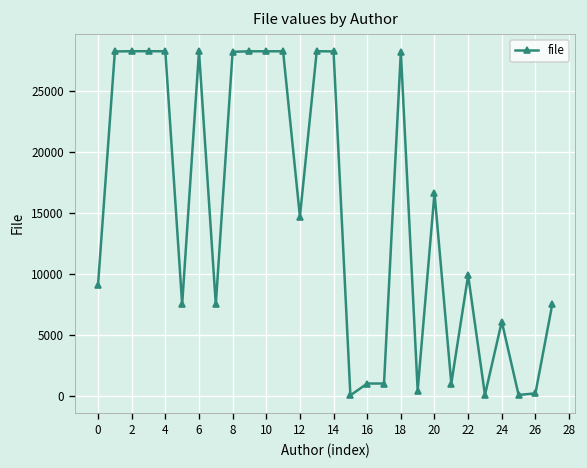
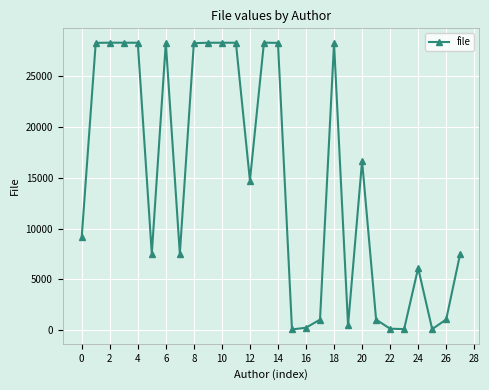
16: 1000 -> 200
22: 9900 -> 100
26: 200 -> 1000
